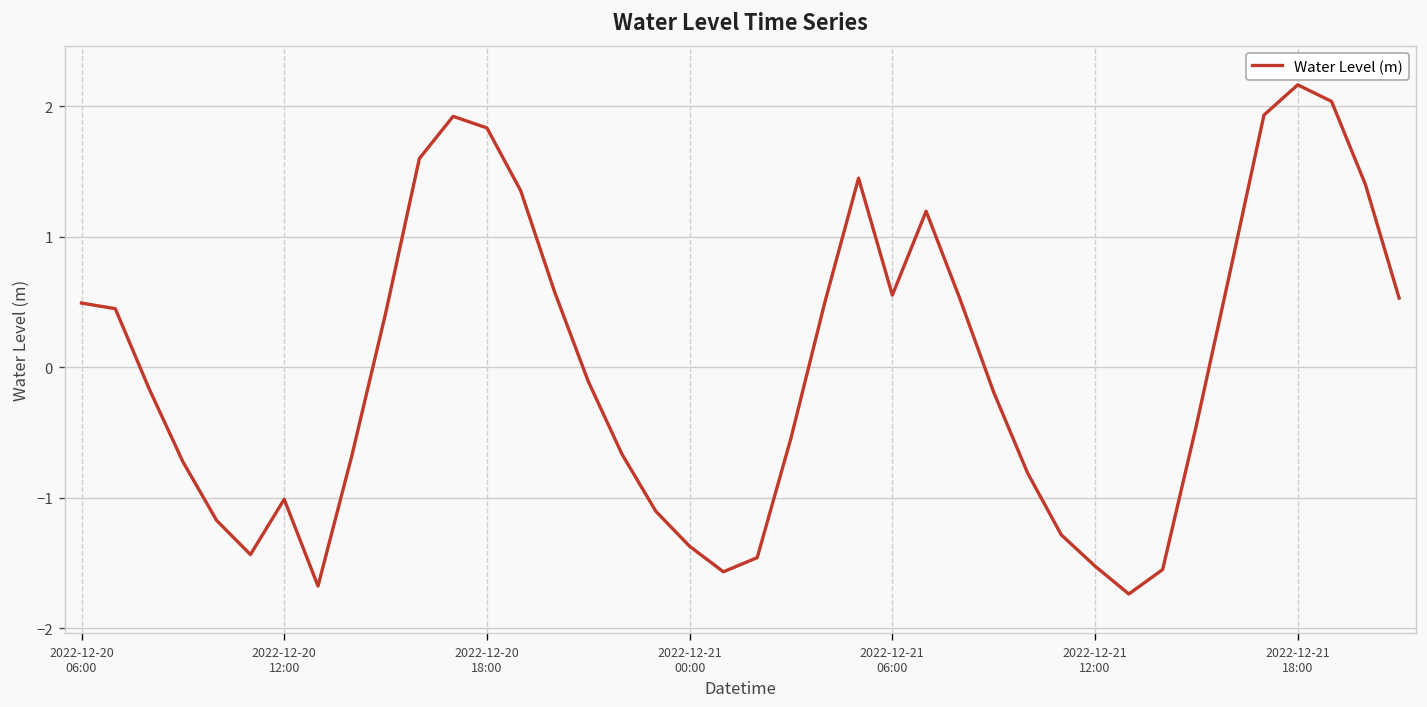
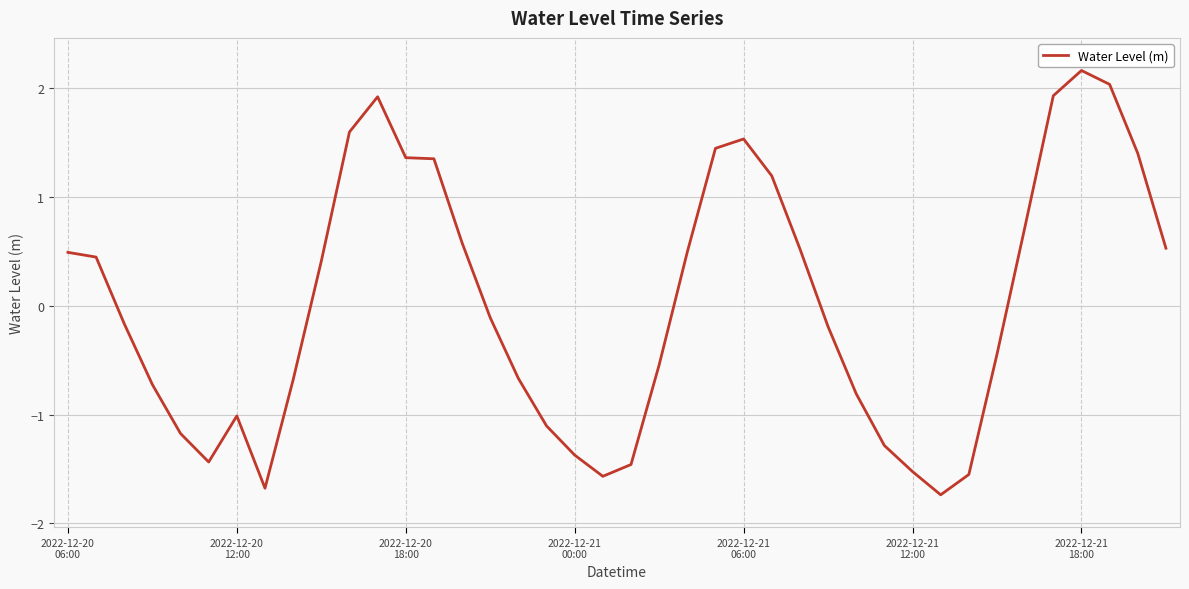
2022-12-20 18:00: 1.83 -> 1.36
2022-12-21 06:00: 0.55 -> 1.53
